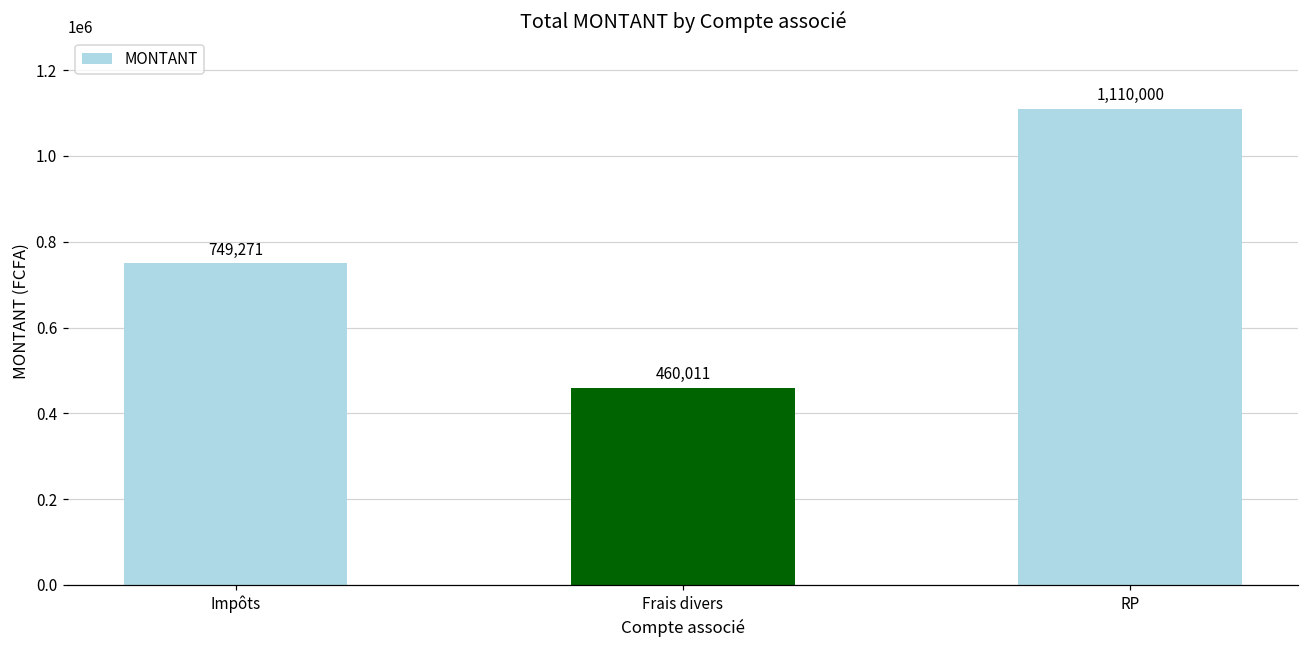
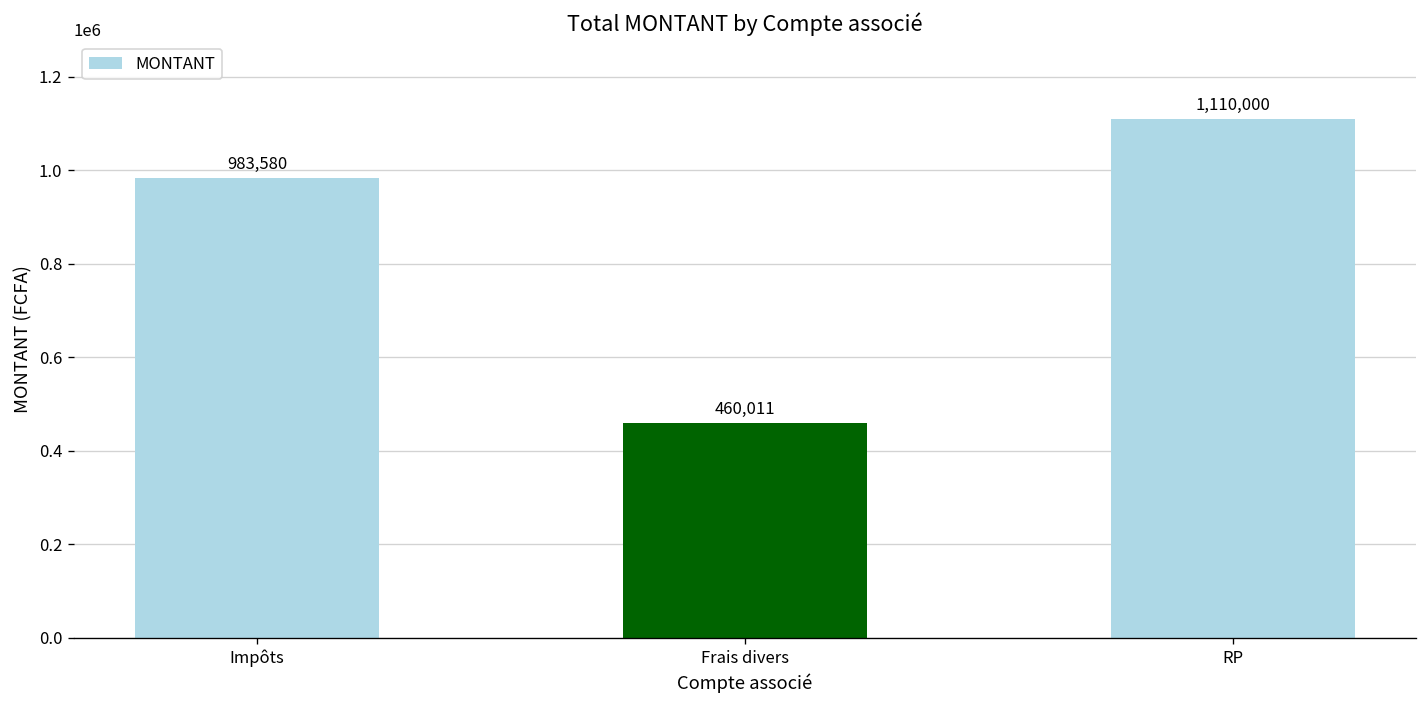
Impôts: 749,271 -> 983,580
